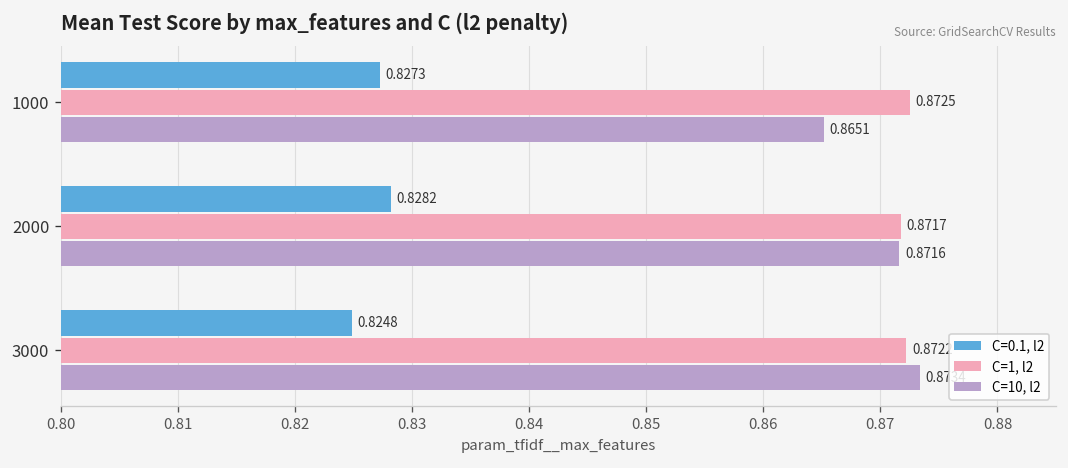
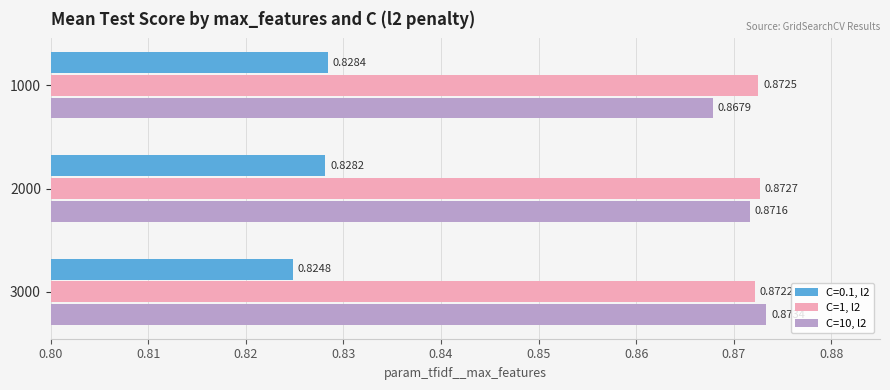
C=0.1, l2, 1000: 0.8273 -> 0.8284
C=10, l2, 1000: 0.8651 -> 0.8679
C=1, l2, 2000: 0.8717 -> 0.8727
